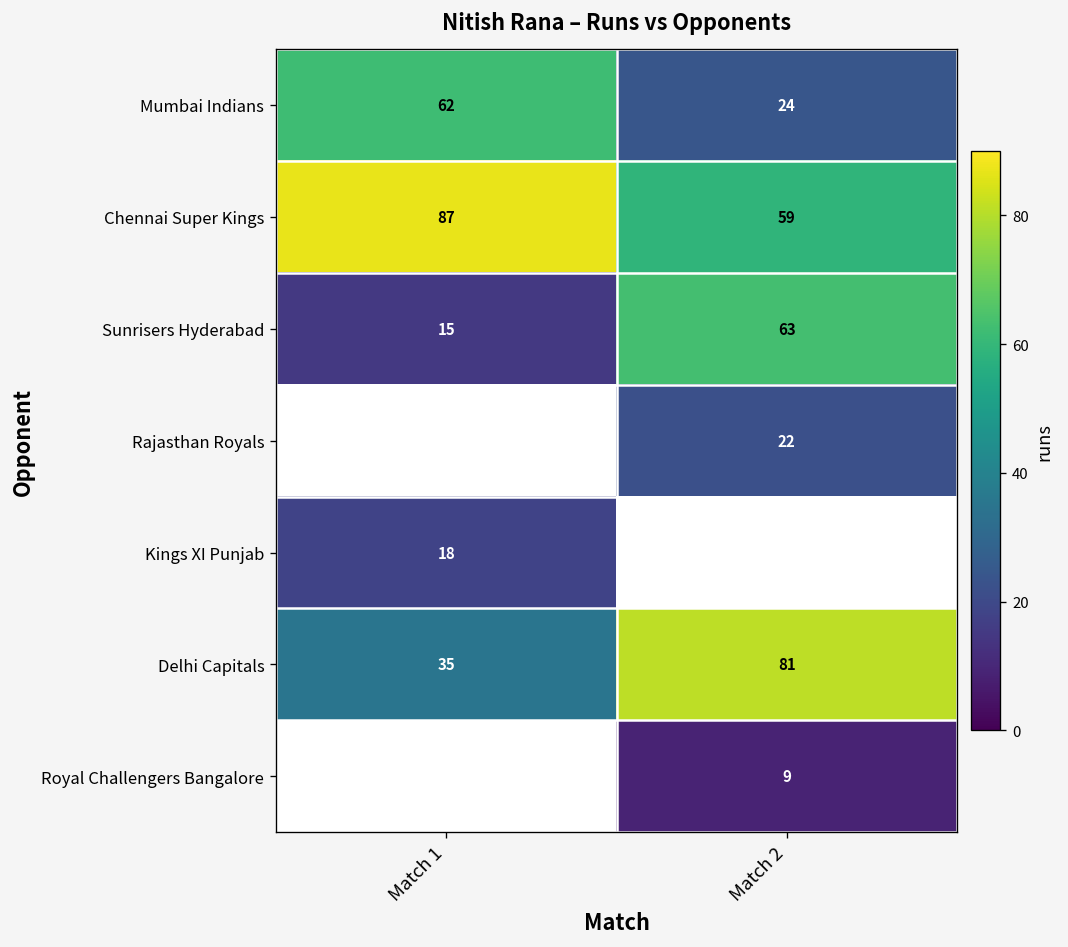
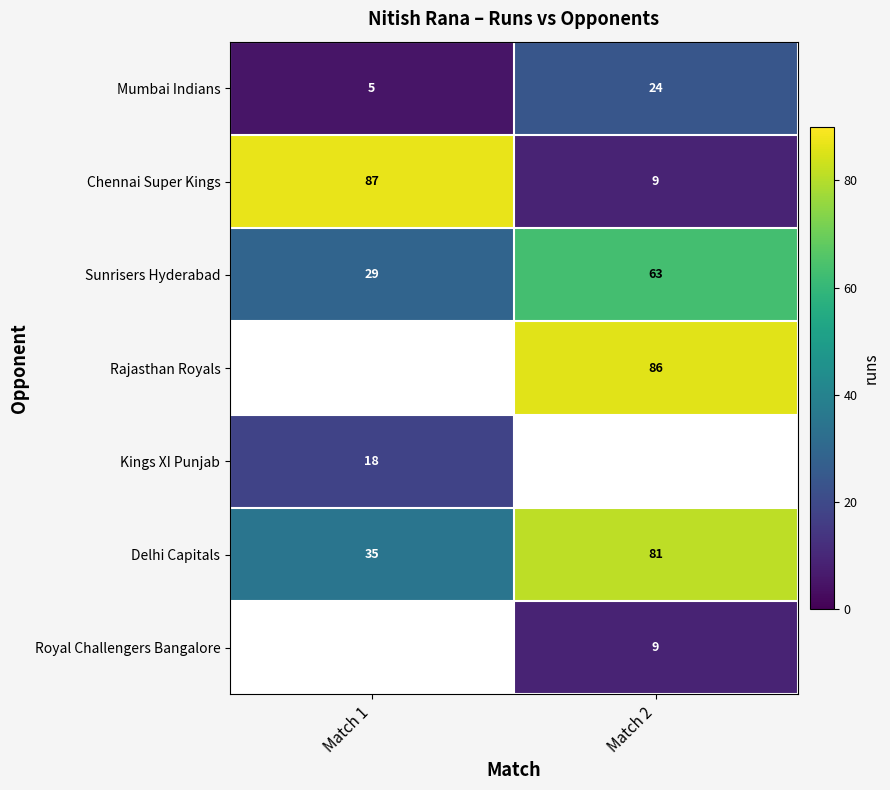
Mumbai Indians, Match 1: 62 -> 5
Chennai Super Kings, Match 2: 59 -> 9
Sunrisers Hyderabad, Match 1: 15 -> 29
Rajasthan Royals, Match 2: 22 -> 86
